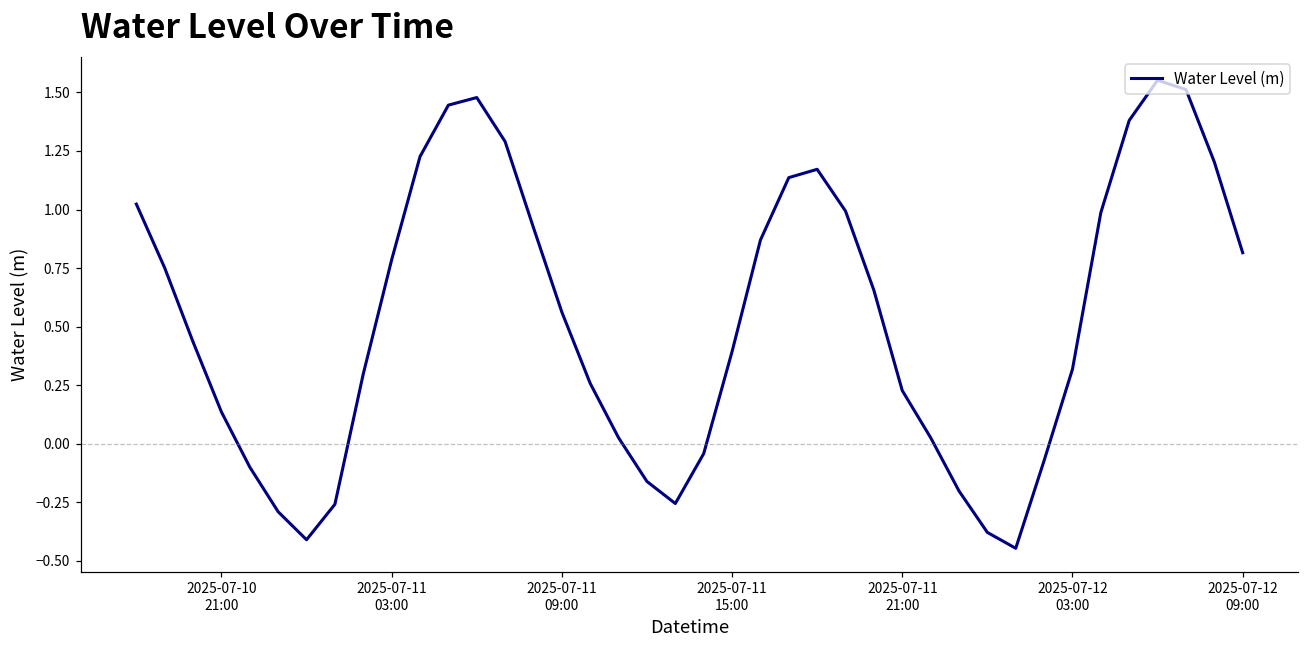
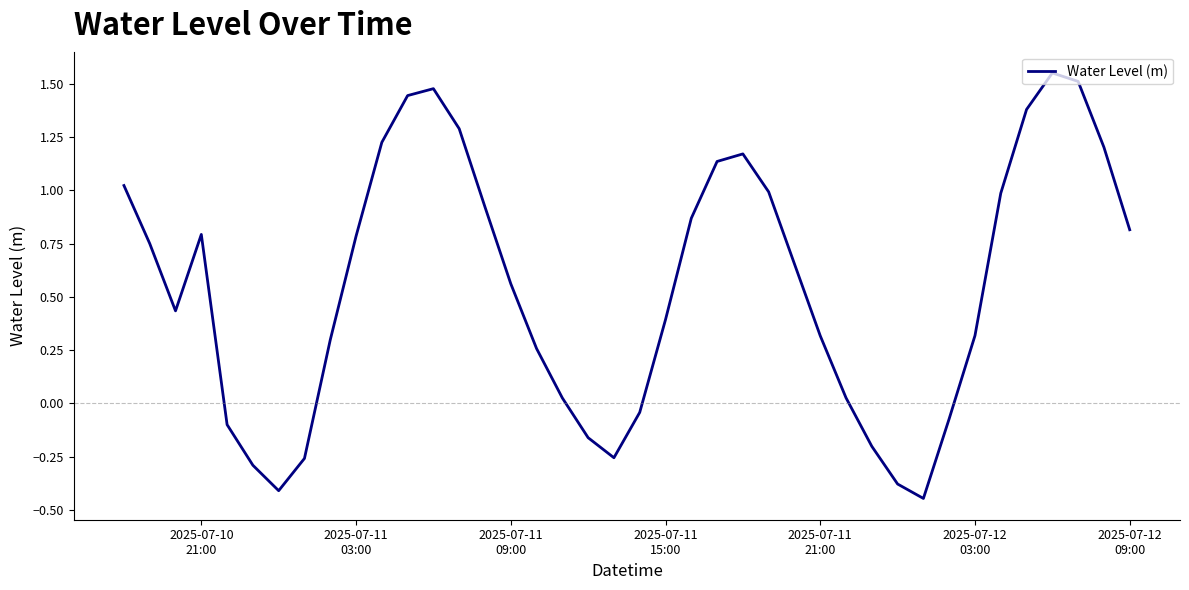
2025-07-10 21:00: 0.14 -> 0.79
2025-07-11 21:00: 0.23 -> 0.32
